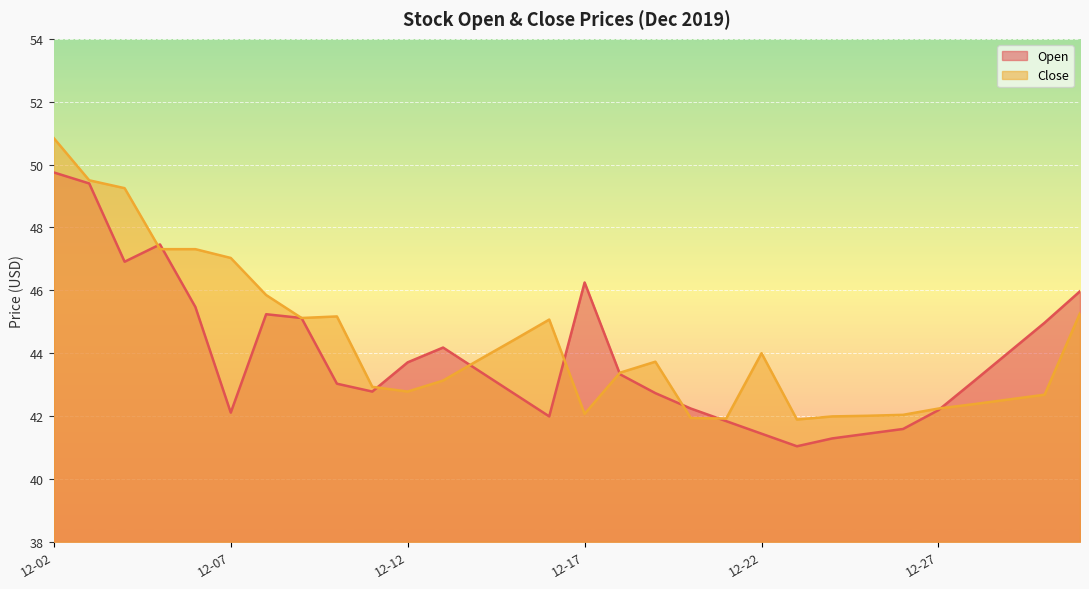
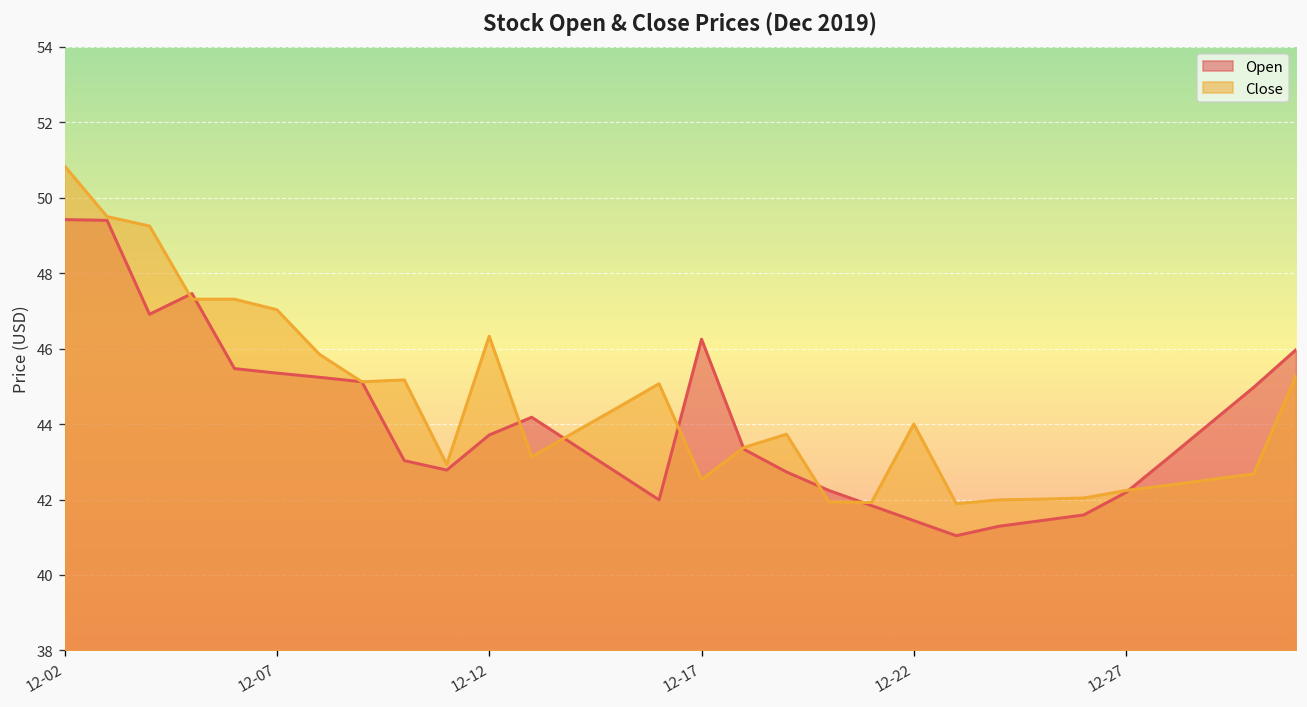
Open, 12-02: 49.8 -> 49.4
Open, 12-07: 42.1 -> 45.4
Close, 12-12: 42.8 -> 46.3
Close, 12-17: 42.1 -> 42.5
